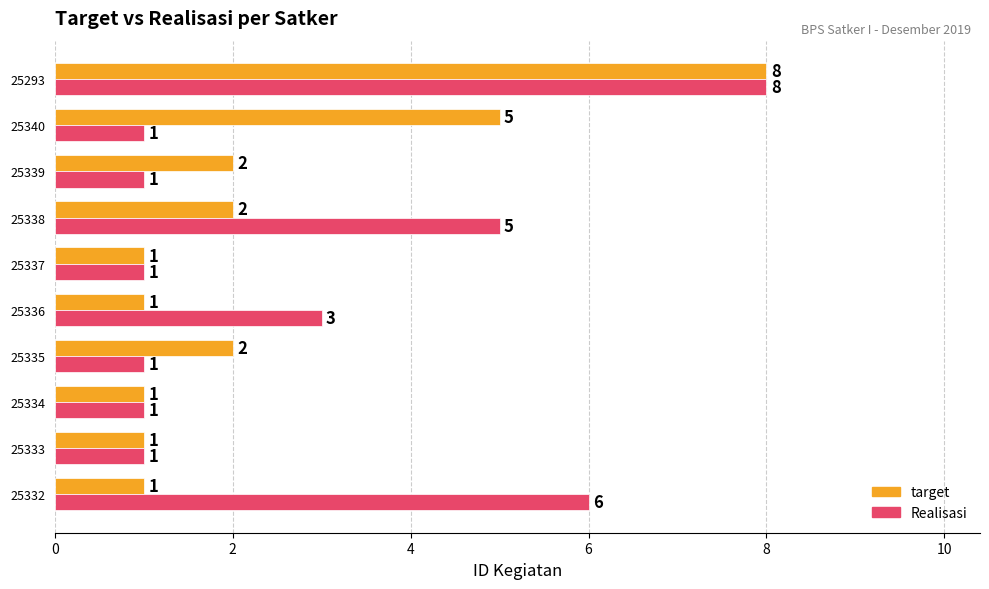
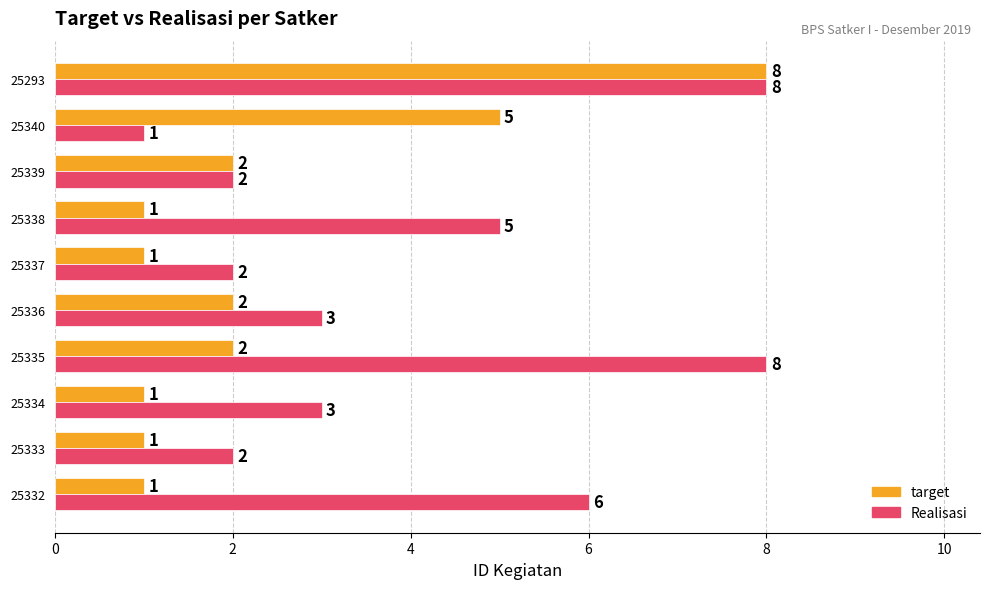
Realisasi, 25339: 1 -> 2
target, 25338: 2 -> 1
Realisasi, 25337: 1 -> 2
target, 25336: 1 -> 2
Realisasi, 25335: 1 -> 8
Realisasi, 25334: 1 -> 3
Realisasi, 25333: 1 -> 2
